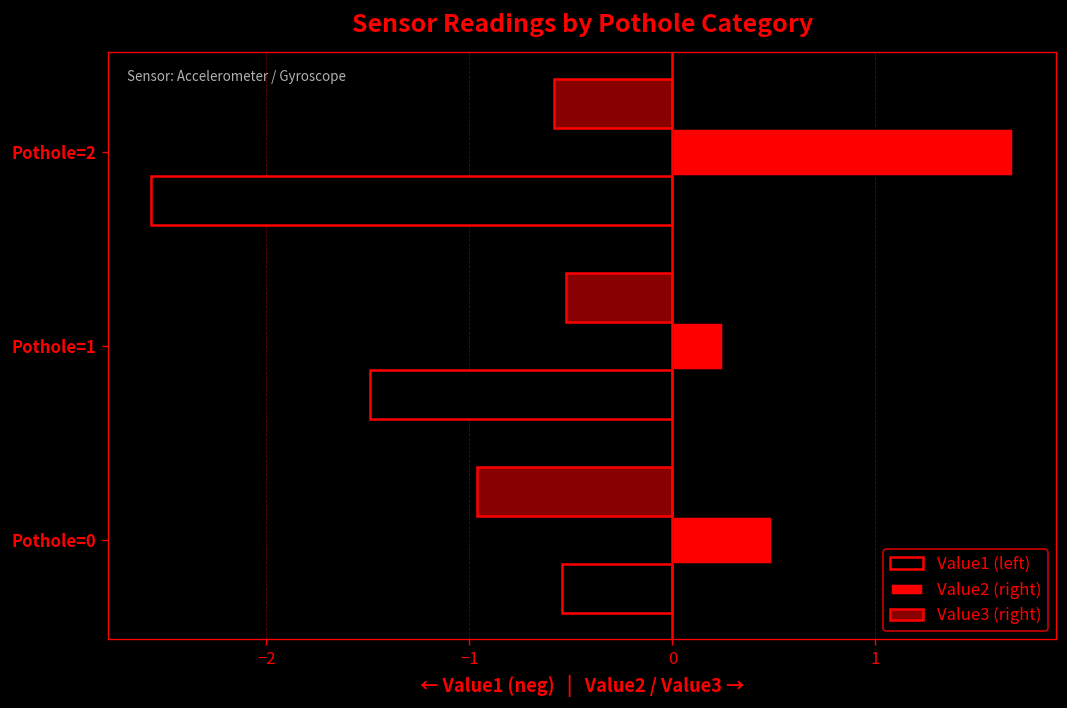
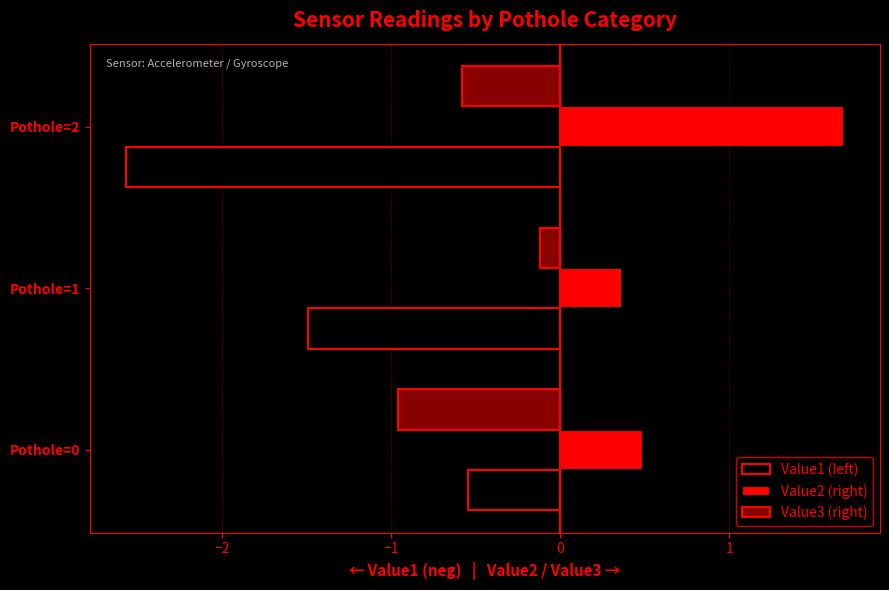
Value3 (right), Pothole=1: -0.52 -> -0.12
Value2 (right), Pothole=1: 0.25 -> 0.36
